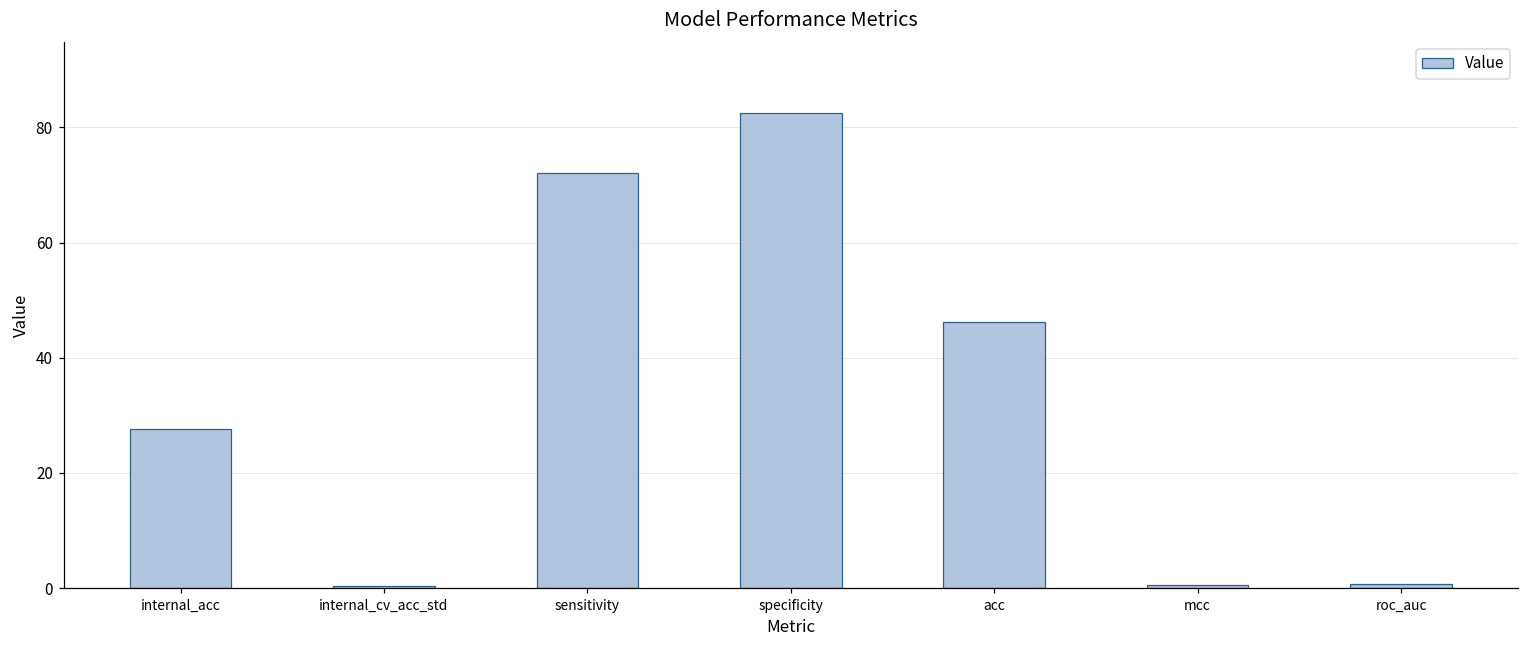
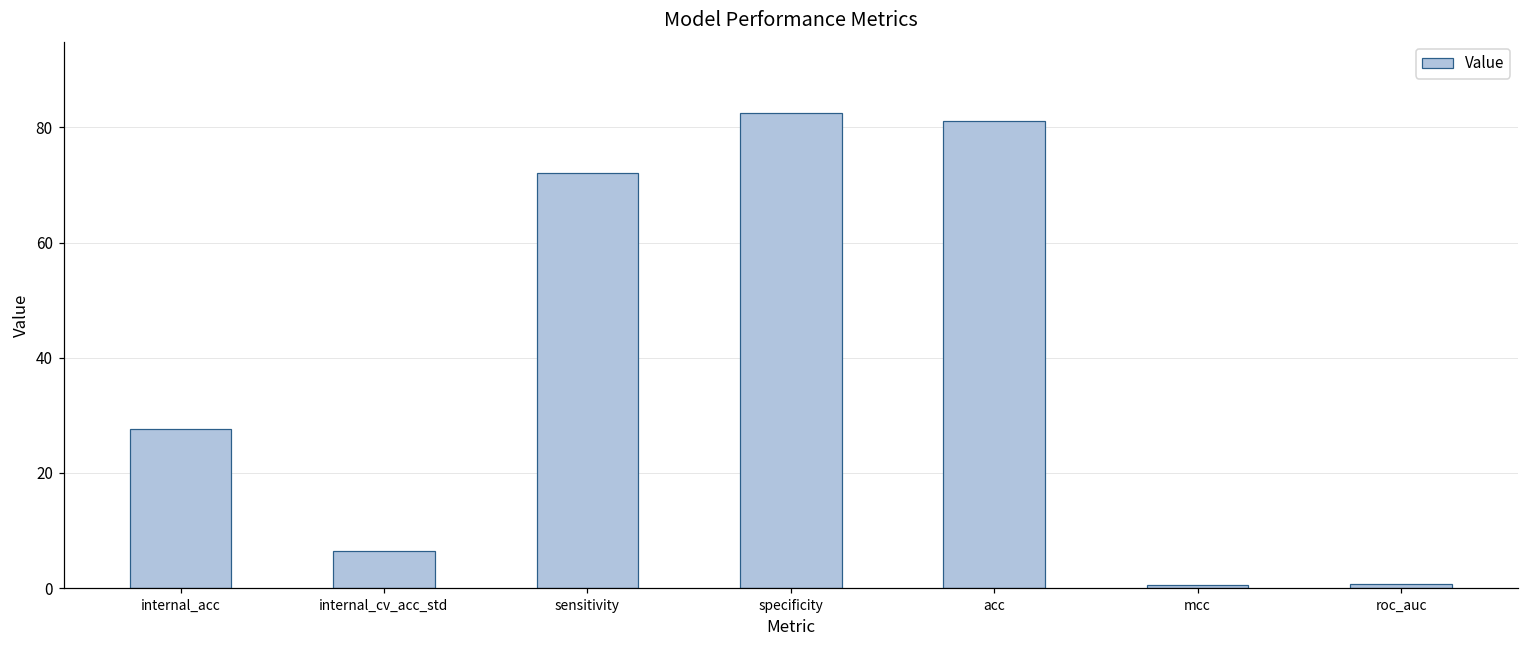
internal_cv_acc_std: 0 -> 6
acc: 46 -> 81
